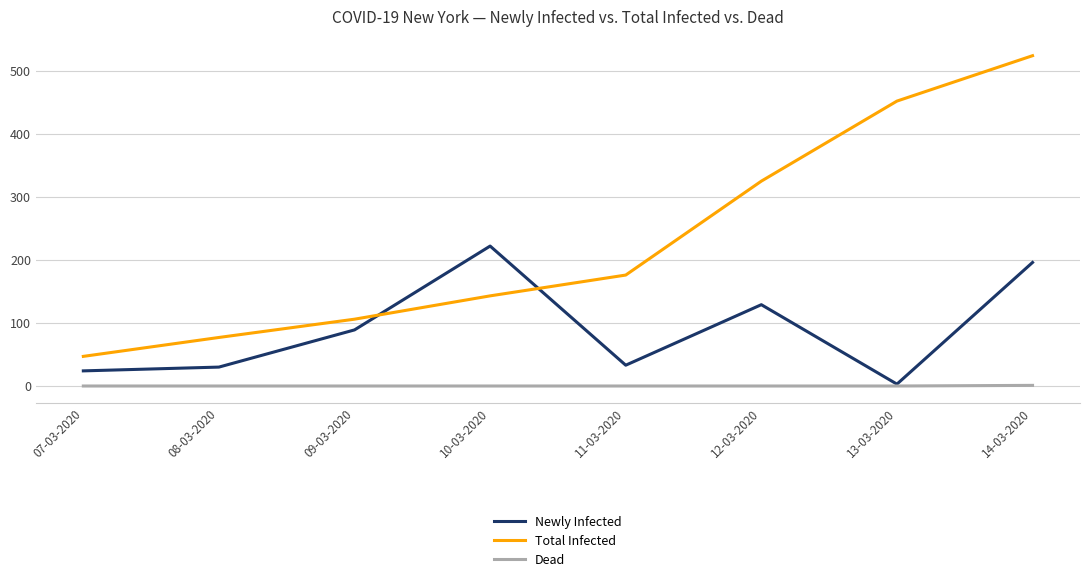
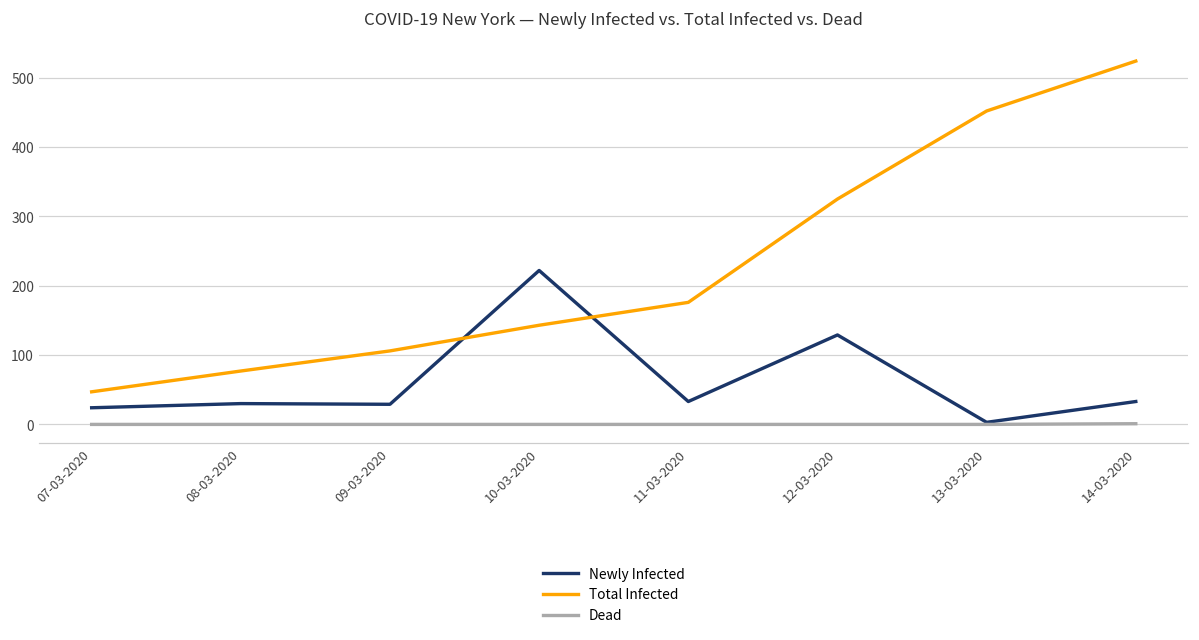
Newly Infected, 09-03-2020: 90 -> 30
Newly Infected, 14-03-2020: 200 -> 30
